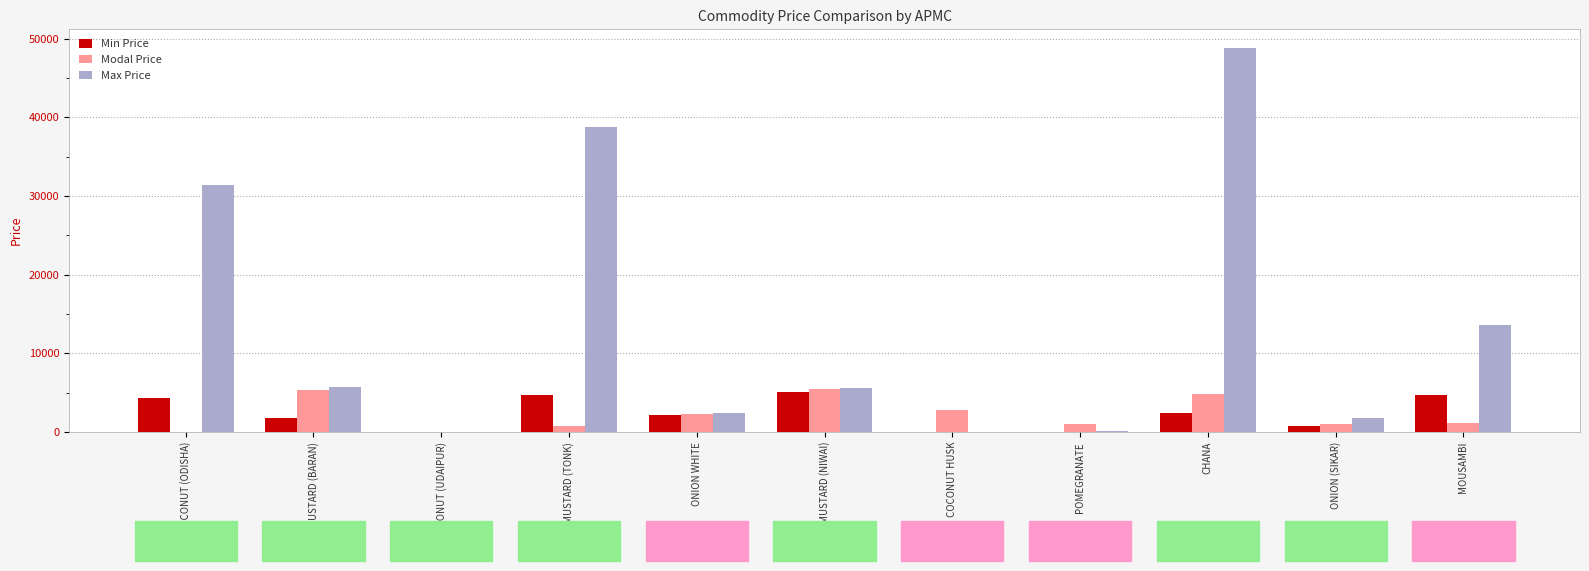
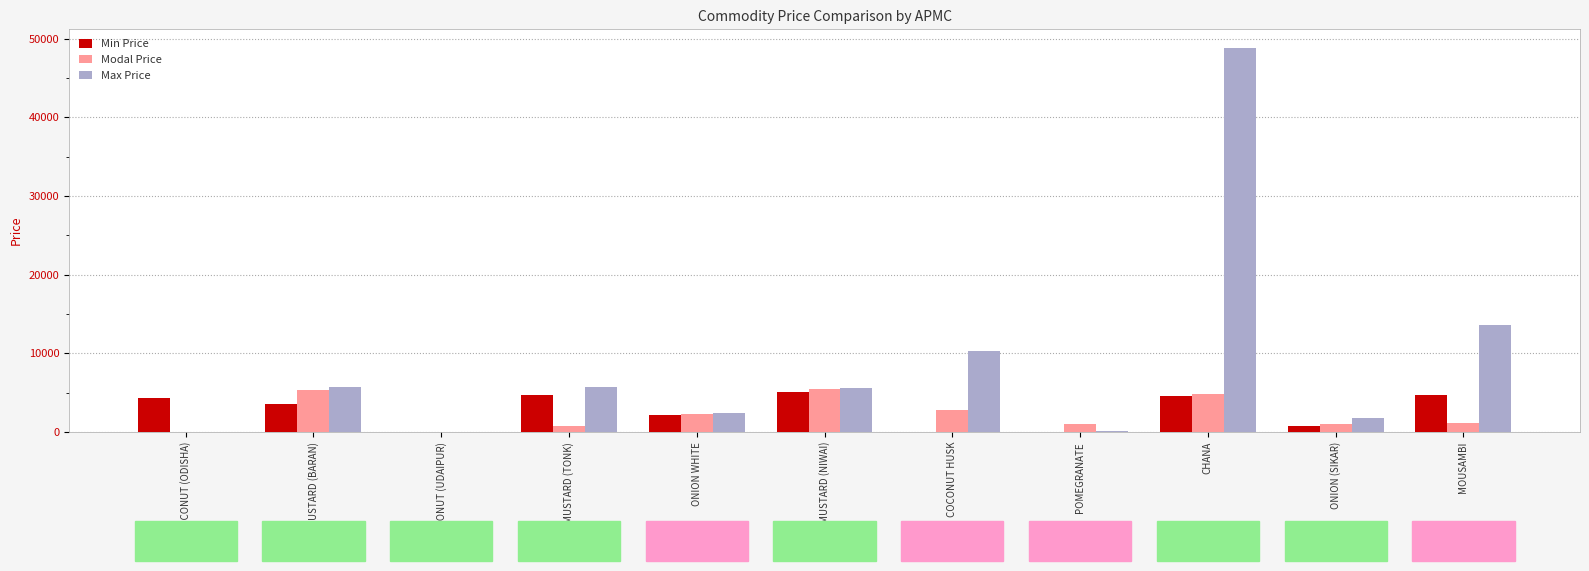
Max Price, COCONUT (ODISHA): 31000 -> 0
Min Price, MUSTARD (BARAN): 2000 -> 4000
Max Price, MUSTARD (TONK): 39000 -> 6000
Max Price, COCONUT HUSK: 0 -> 10000
Min Price, CHANA: 2000 -> 5000
